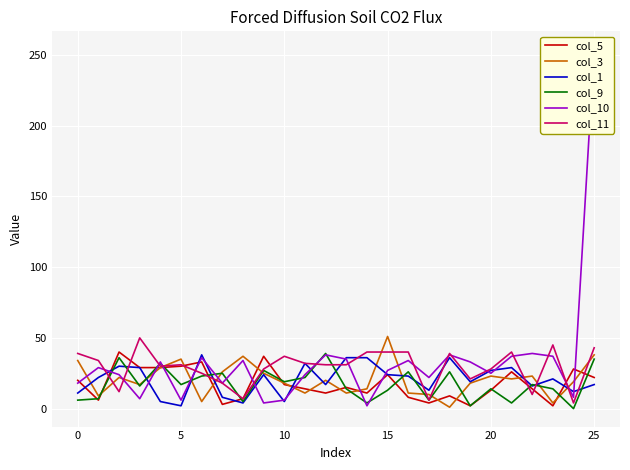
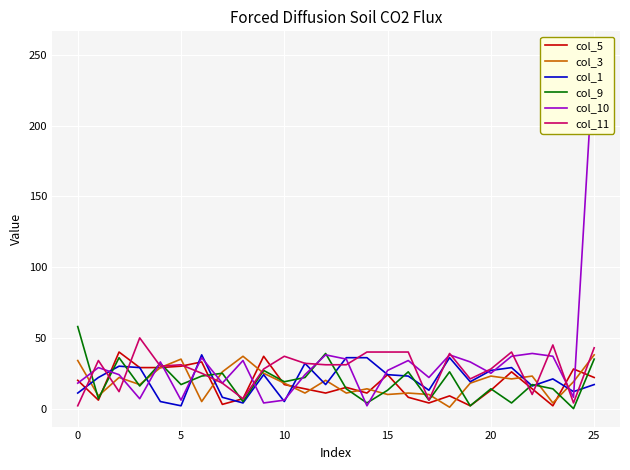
col_9, 0: 6 -> 58
col_11, 0: 39 -> 2
col_3, 15: 51 -> 10
